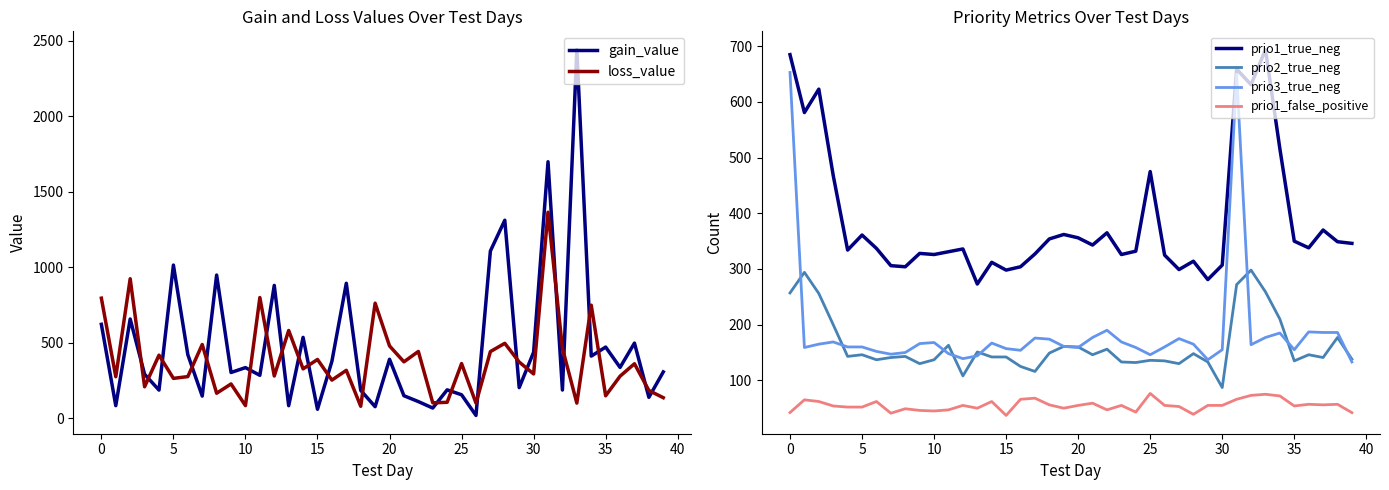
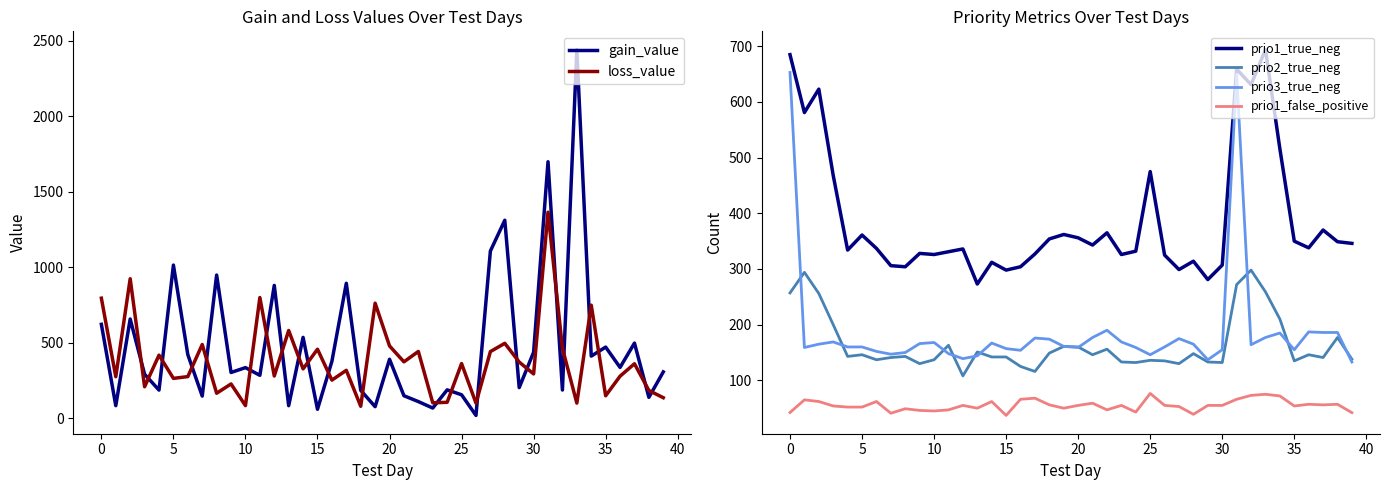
Gain and Loss Values Over Test Days, loss_value, 15: 390 -> 460
Priority Metrics Over Test Days, prio2_true_neg, 30: 90 -> 130
